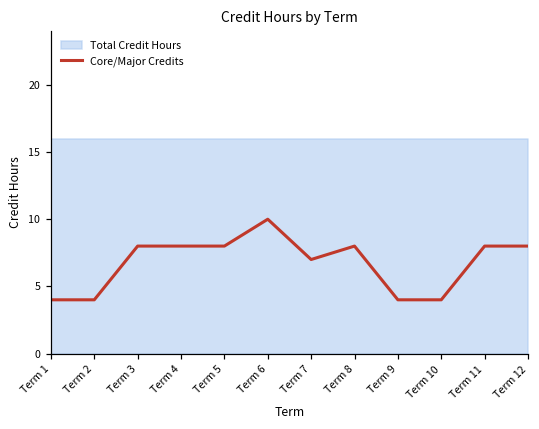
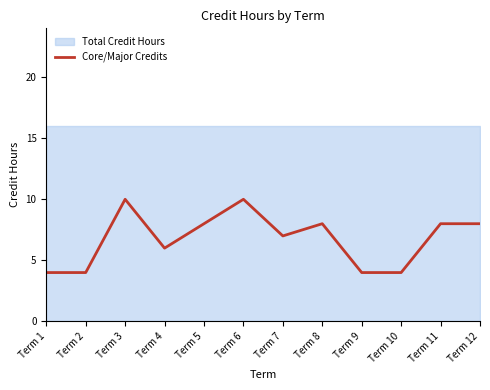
Core/Major Credits, Term 3: 8 -> 10
Core/Major Credits, Term 4: 8 -> 6
